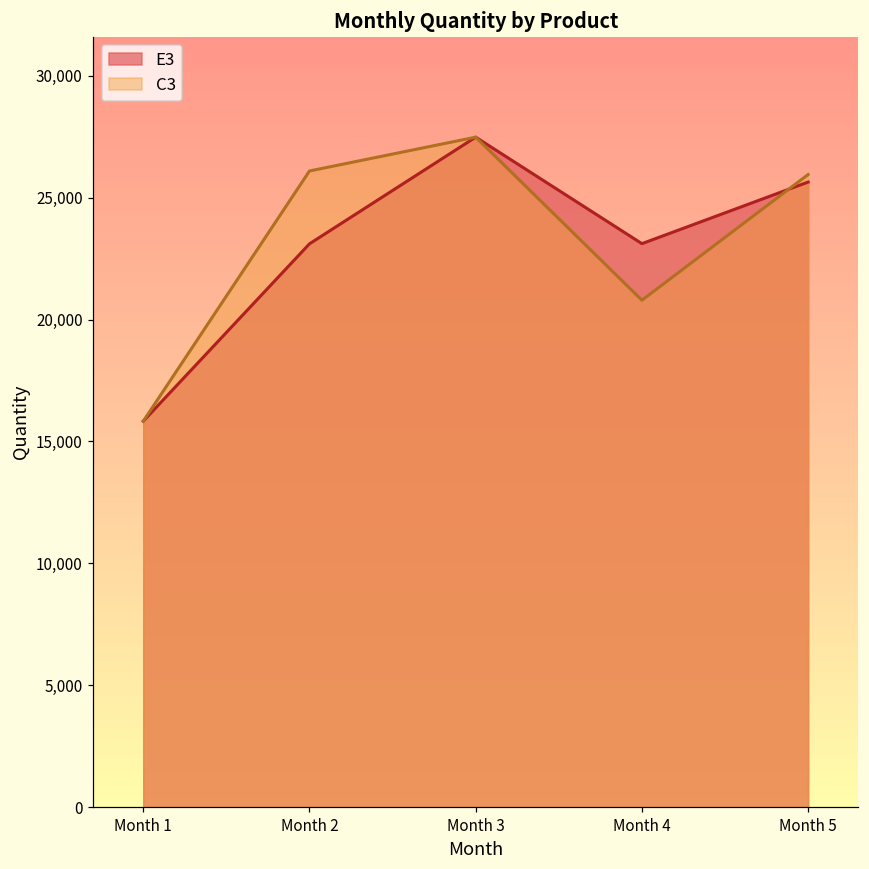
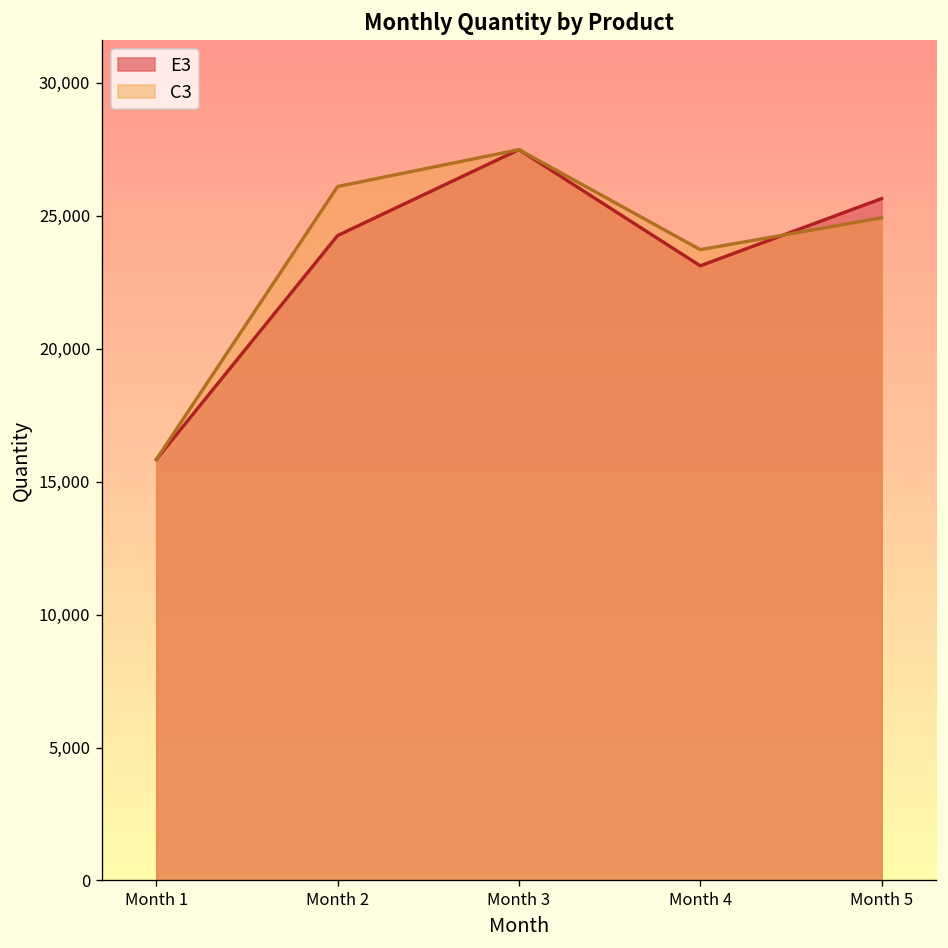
E3, Month 2: 23,100 -> 24,300
C3, Month 4: 20,800 -> 23,700
C3, Month 5: 26,000 -> 24,900
